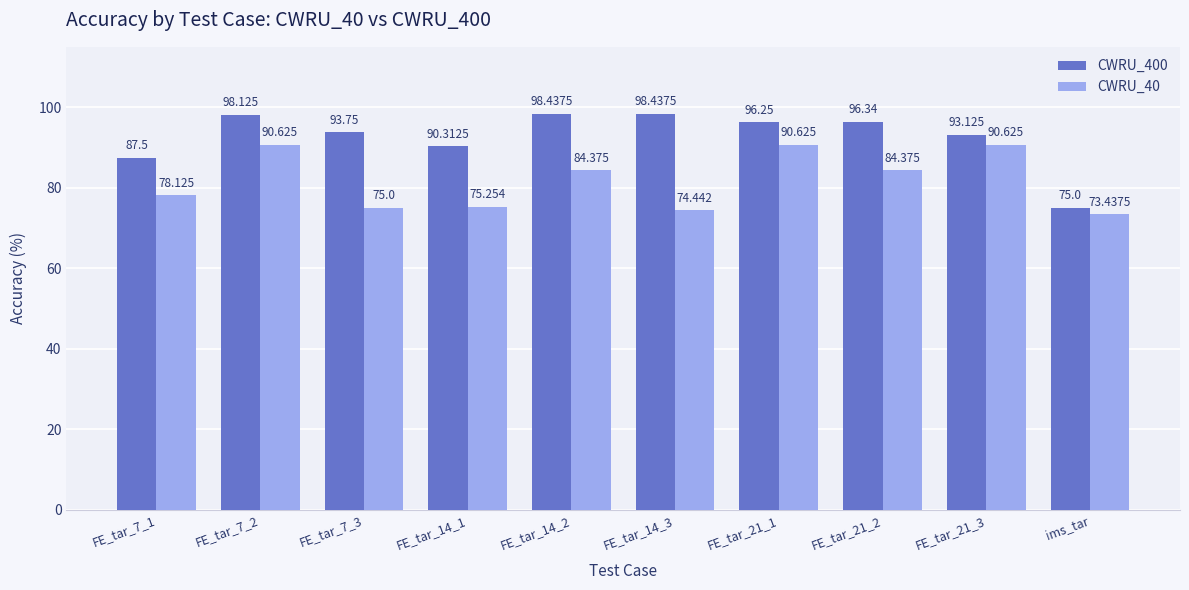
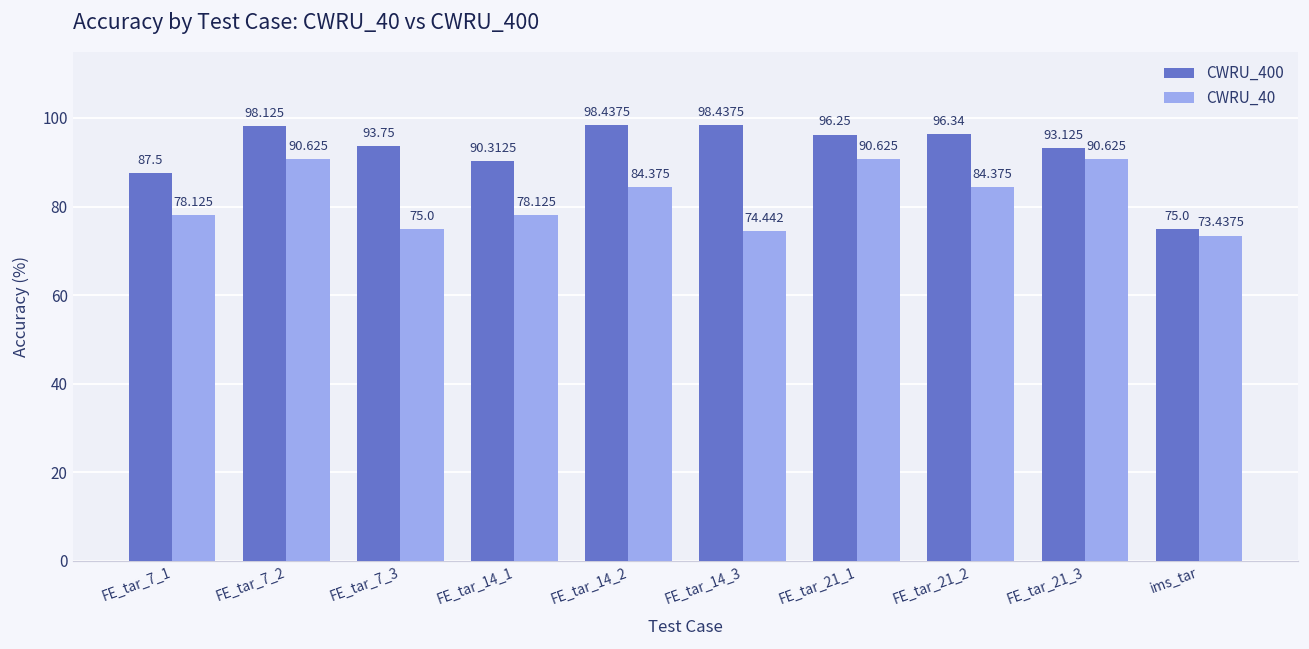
CWRU_40, FE_tar_14_1: 75.254 -> 78.125
